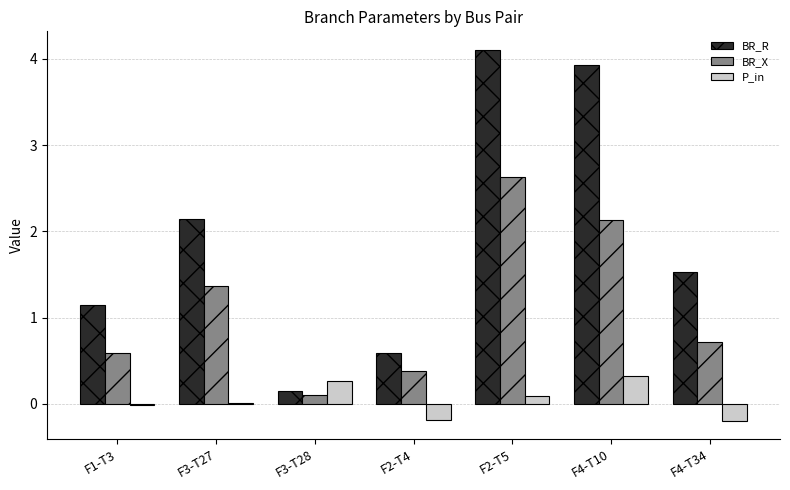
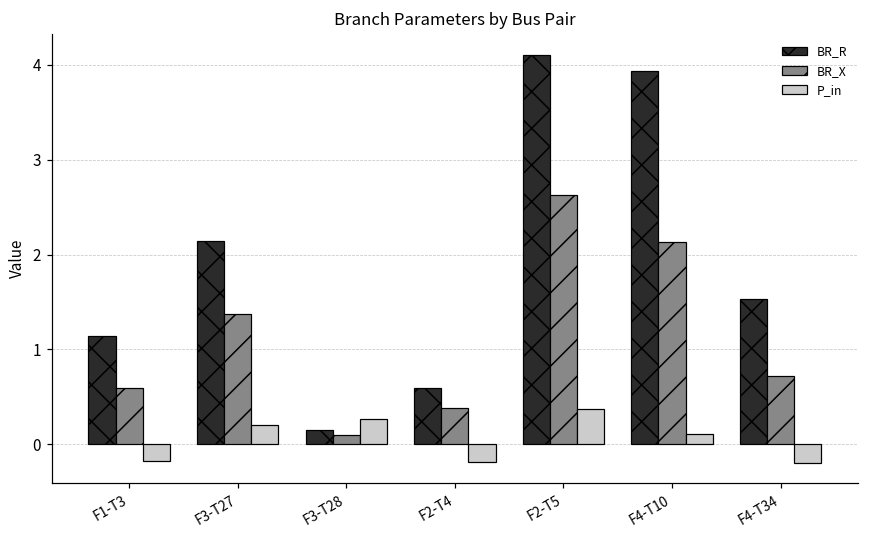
P_in, F1-T3: 0.0 -> -0.2
P_in, F3-T27: 0.0 -> 0.2
P_in, F2-T5: 0.1 -> 0.4
P_in, F4-T10: 0.3 -> 0.1
